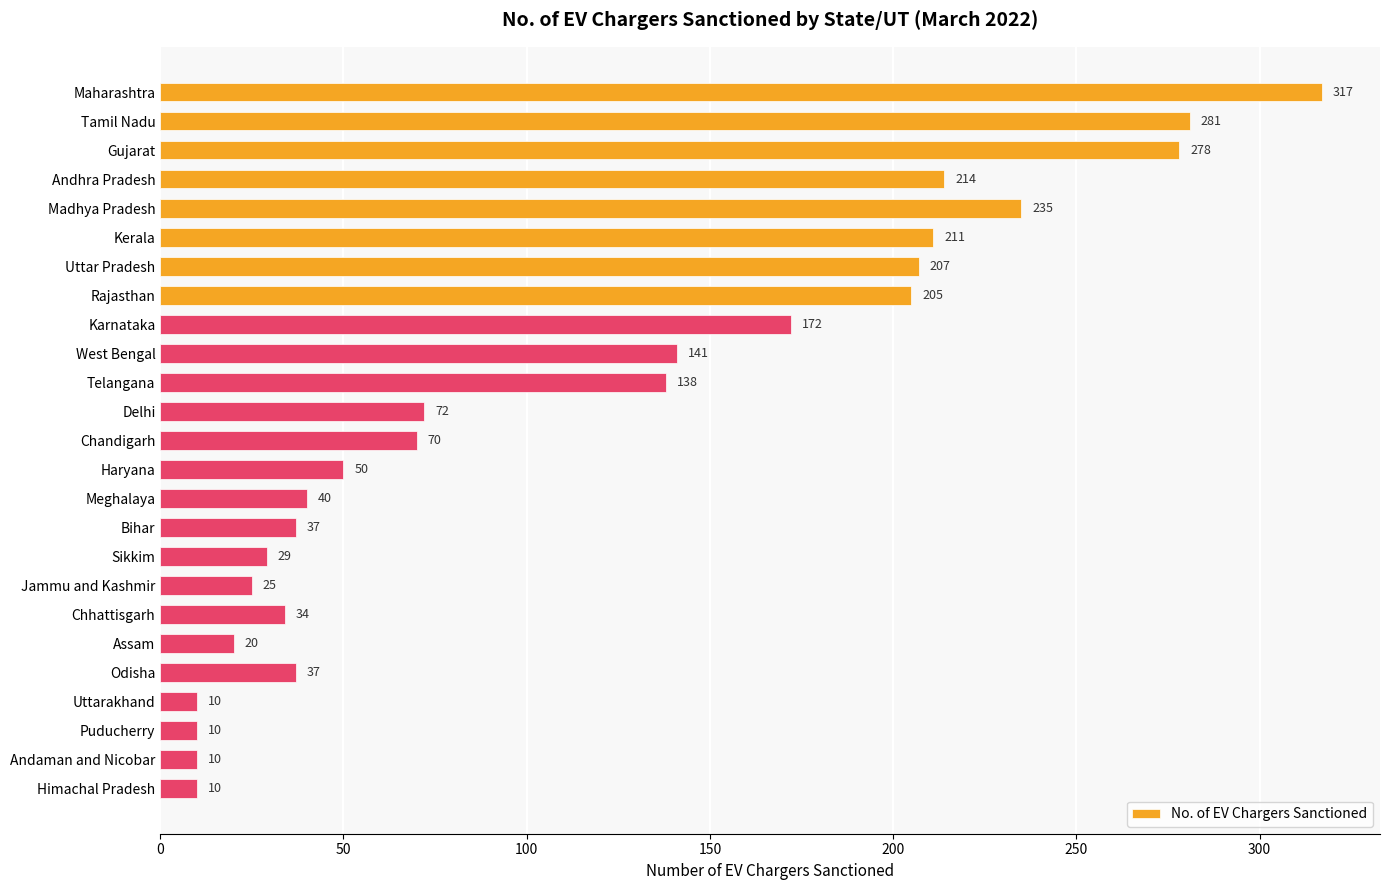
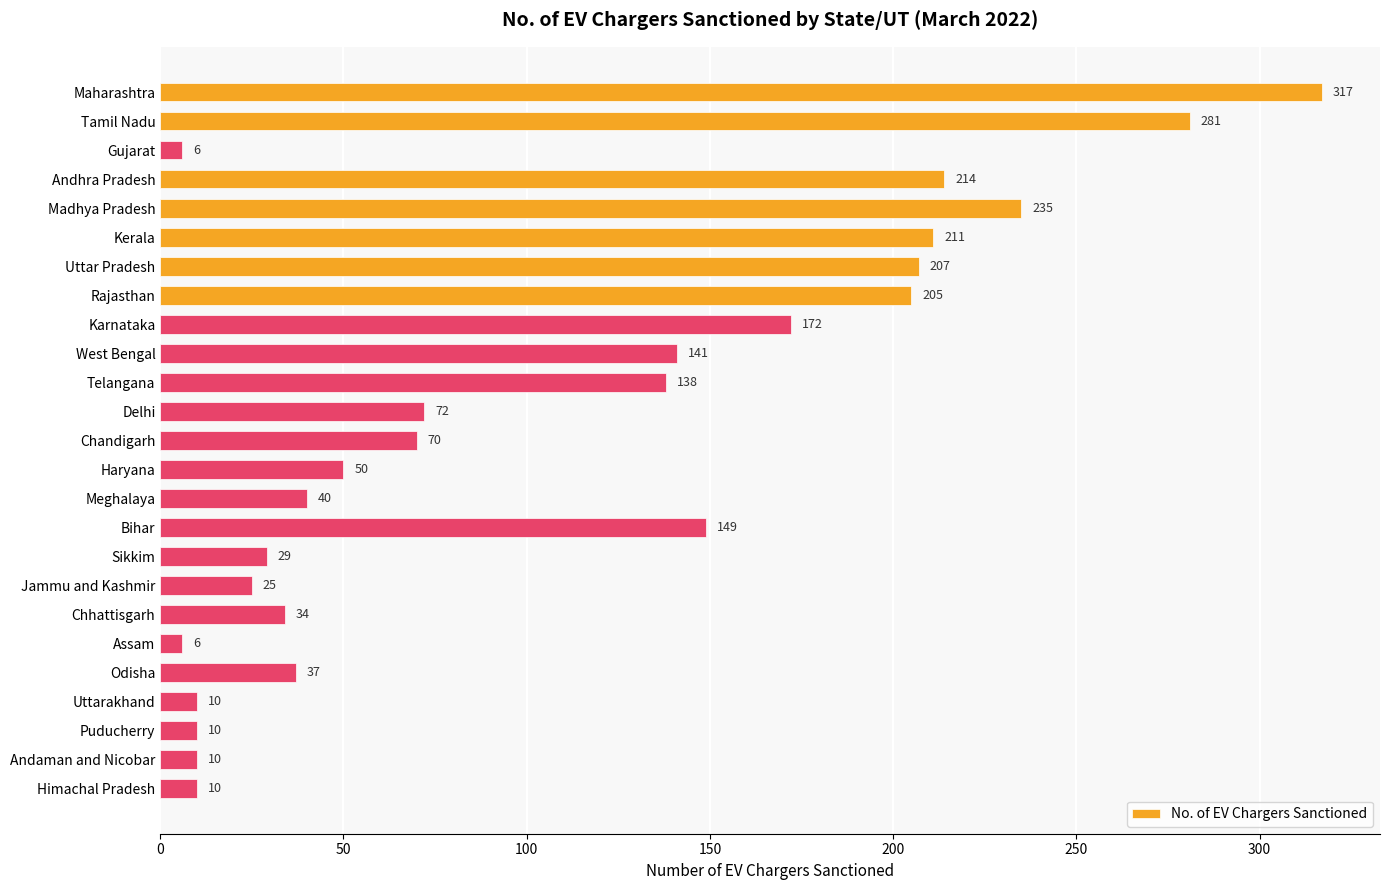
Gujarat: 278 -> 6
Bihar: 37 -> 149
Assam: 20 -> 6
